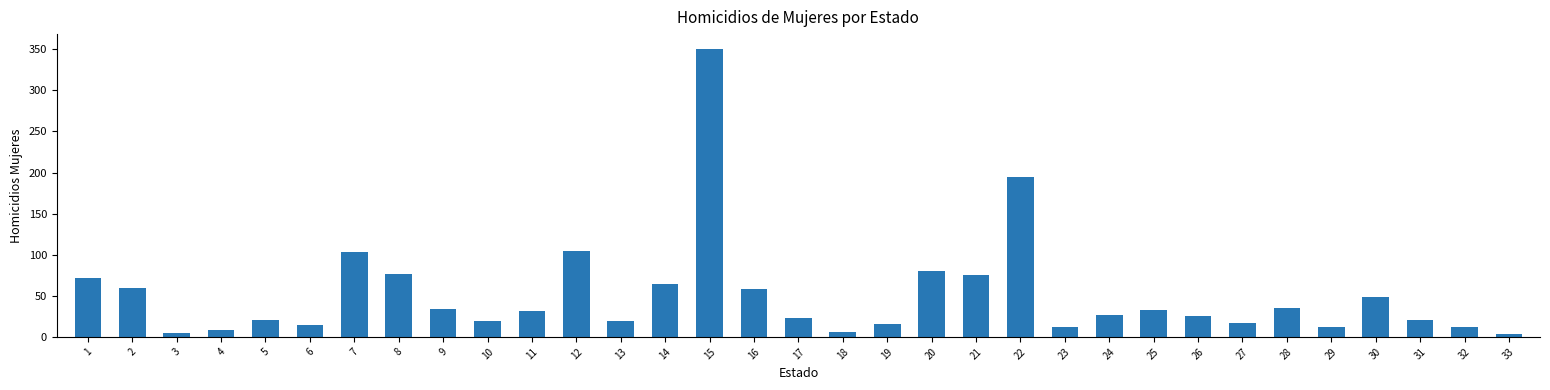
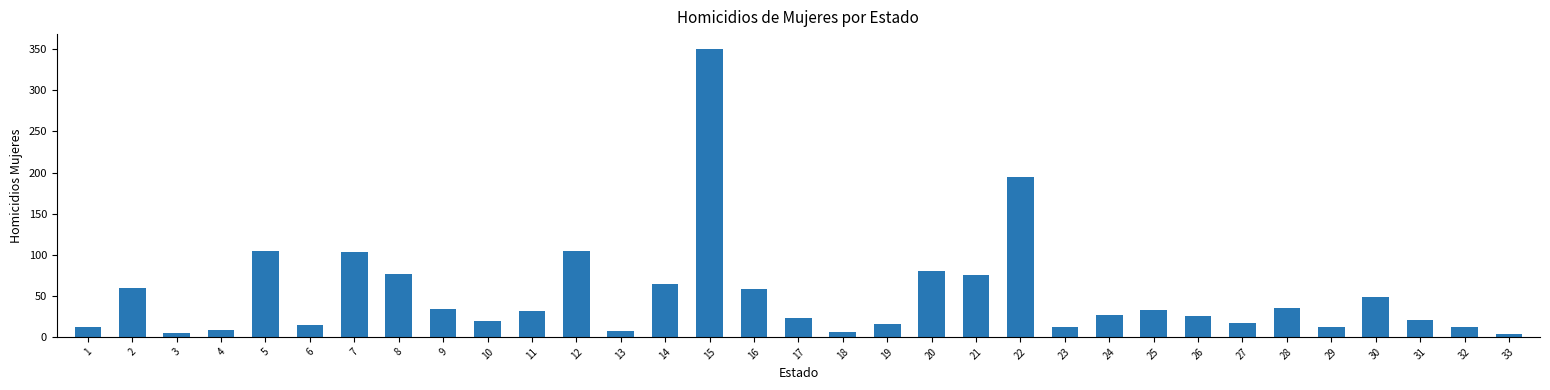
1: 70 -> 10
5: 20 -> 110
13: 20 -> 10
